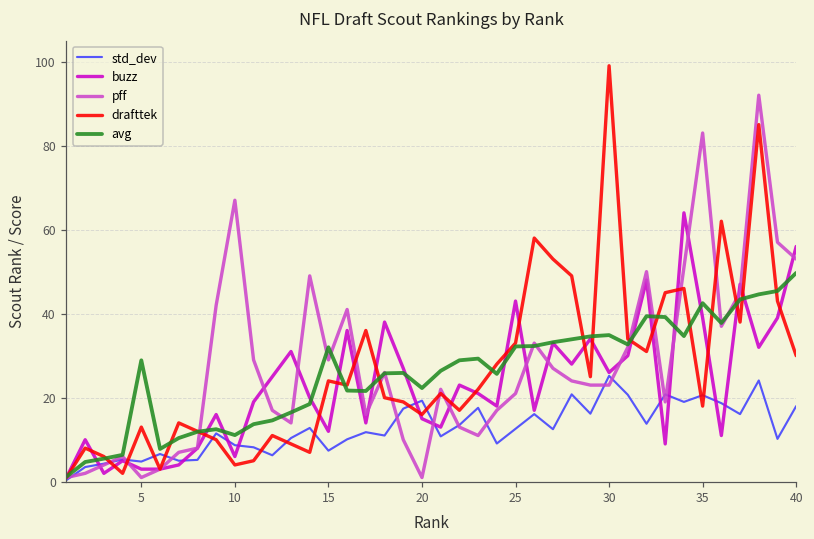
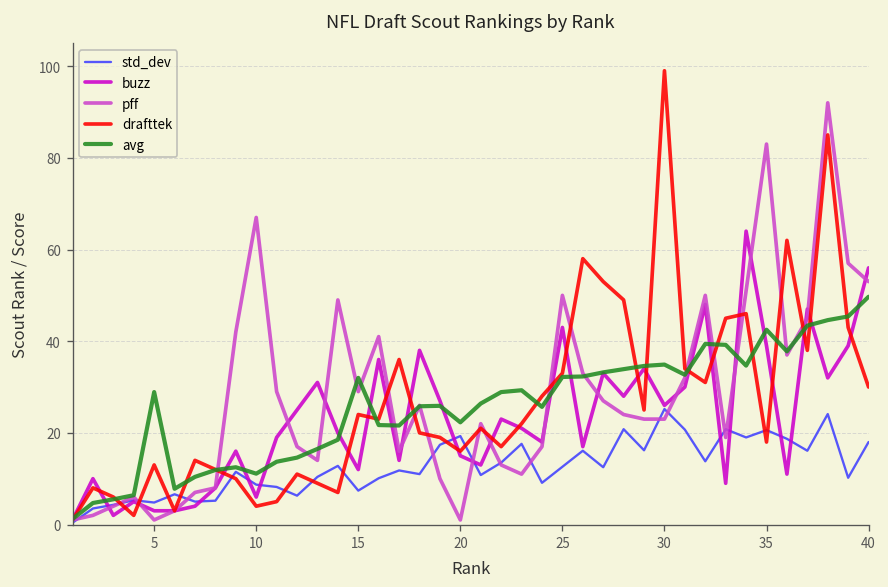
pff, 25: 21 -> 50
